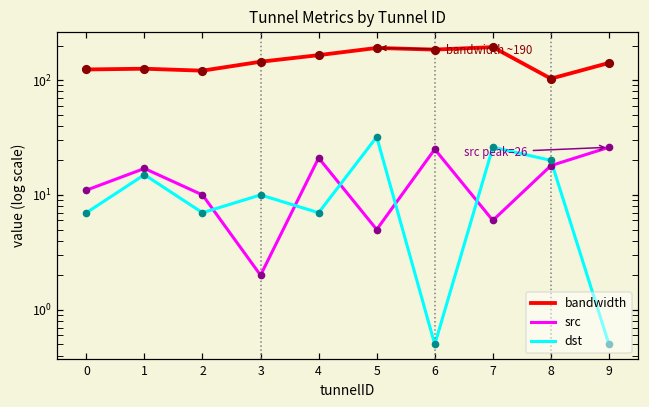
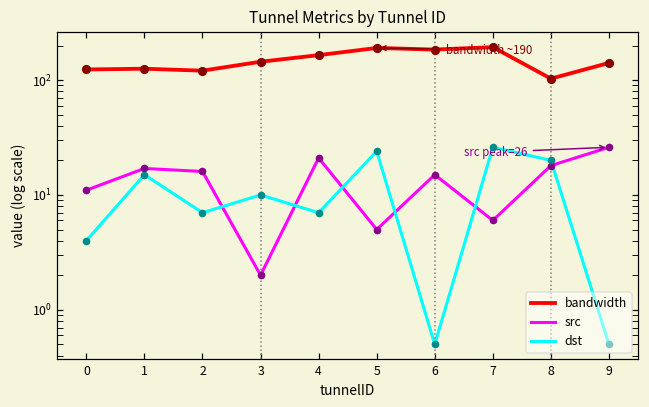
dst, 0: 7 -> 4
src, 2: 10 -> 16
dst, 5: 32 -> 24
src, 6: 25 -> 15
